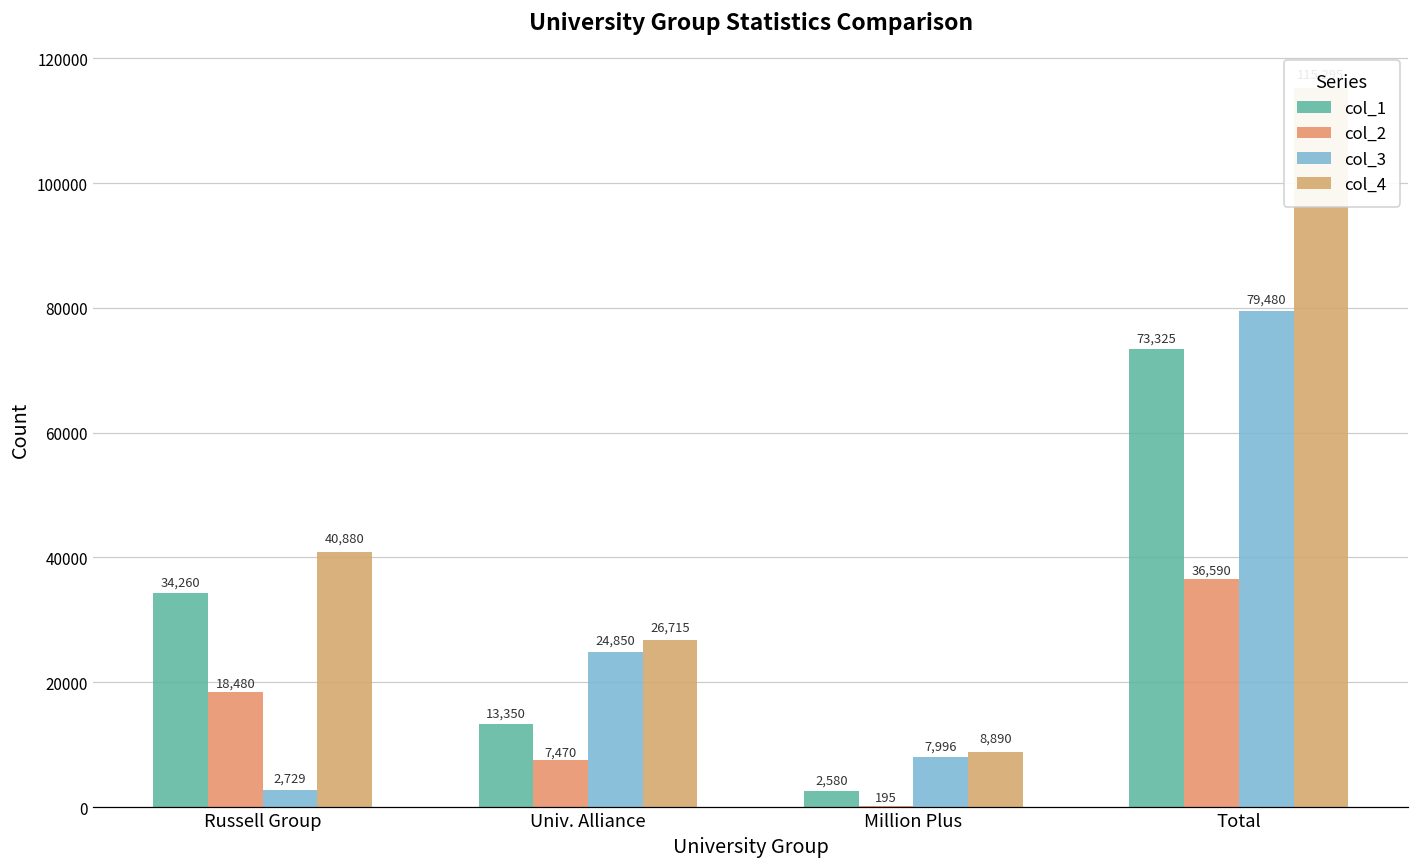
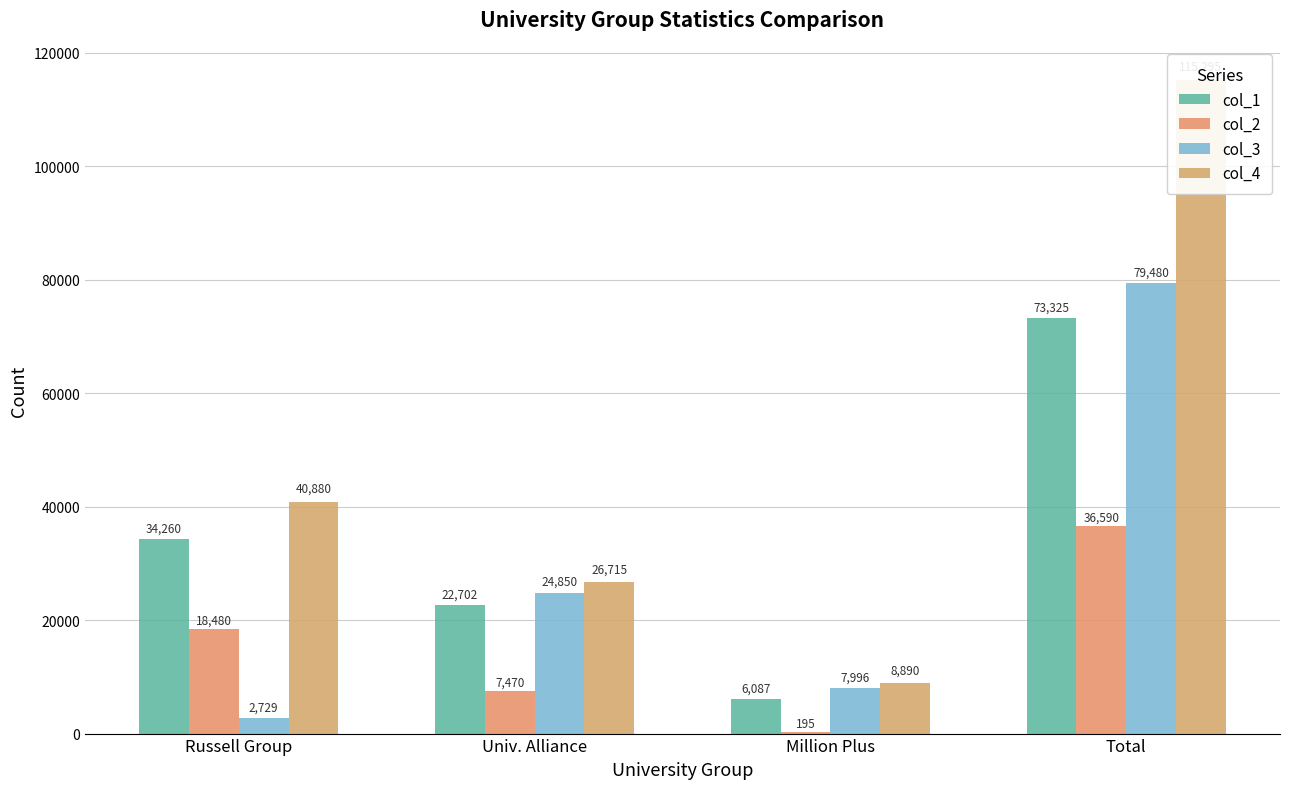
col_1, Univ. Alliance: 13,350 -> 22,702
col_1, Million Plus: 2,580 -> 6,087
